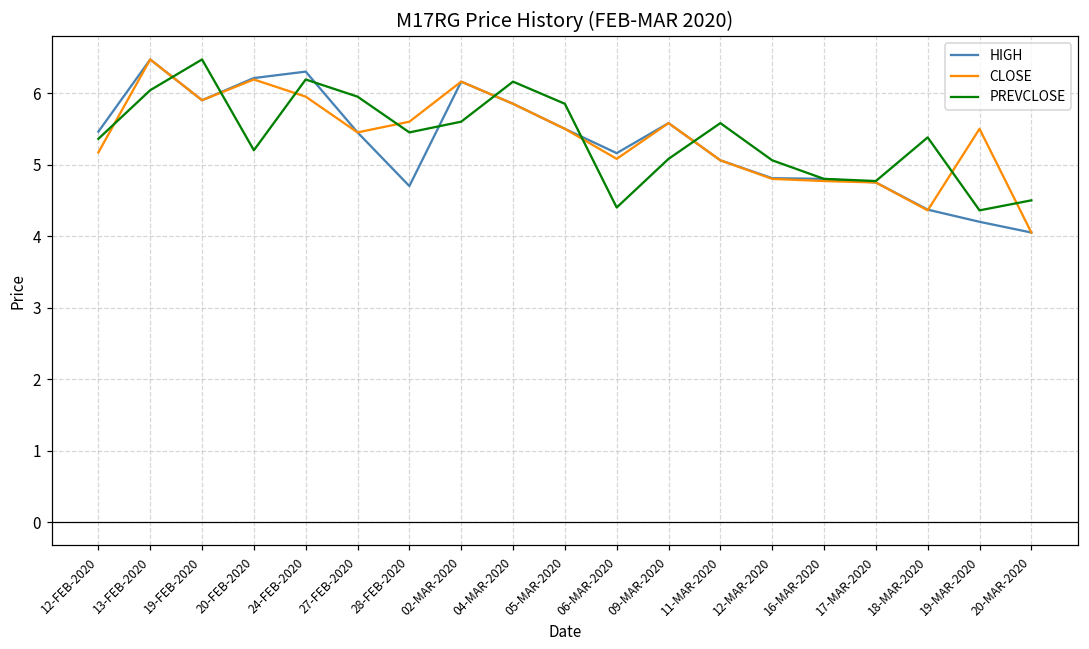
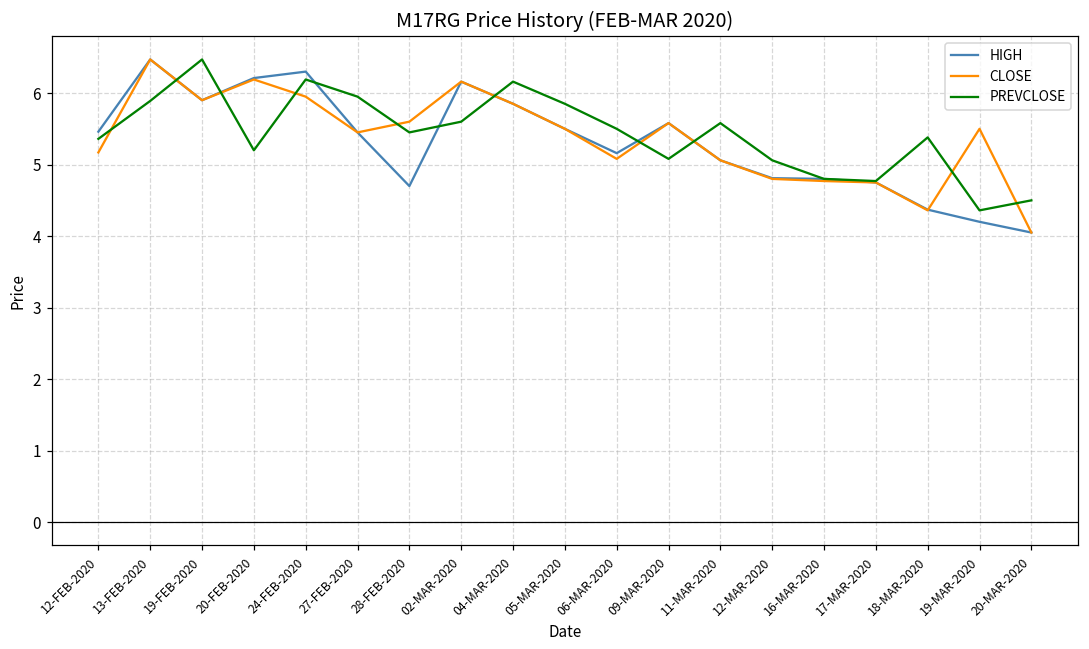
PREVCLOSE, 13-FEB-2020: 6.0 -> 5.9
PREVCLOSE, 06-MAR-2020: 4.4 -> 5.5
